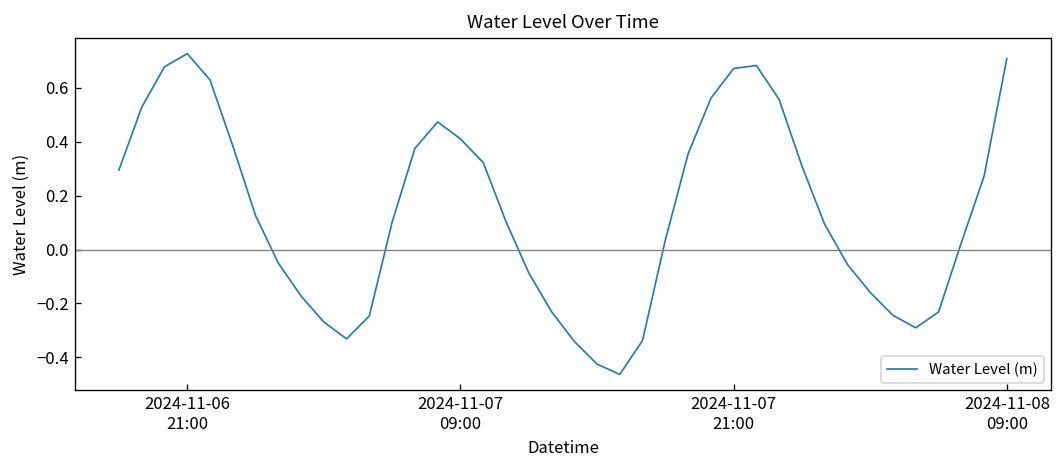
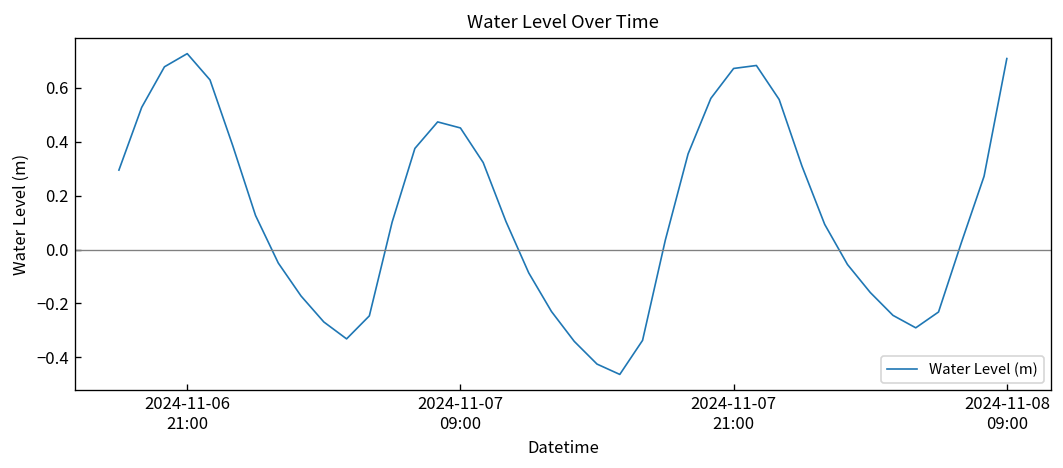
2024-11-07 09:00: 0.41 -> 0.45
